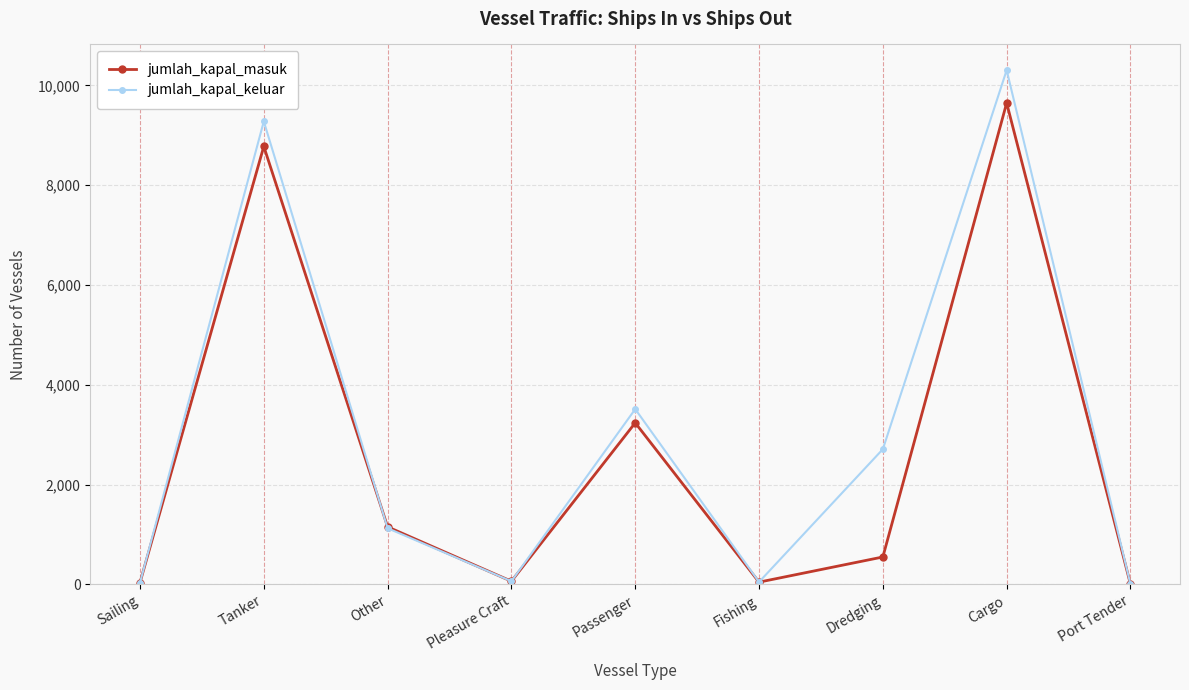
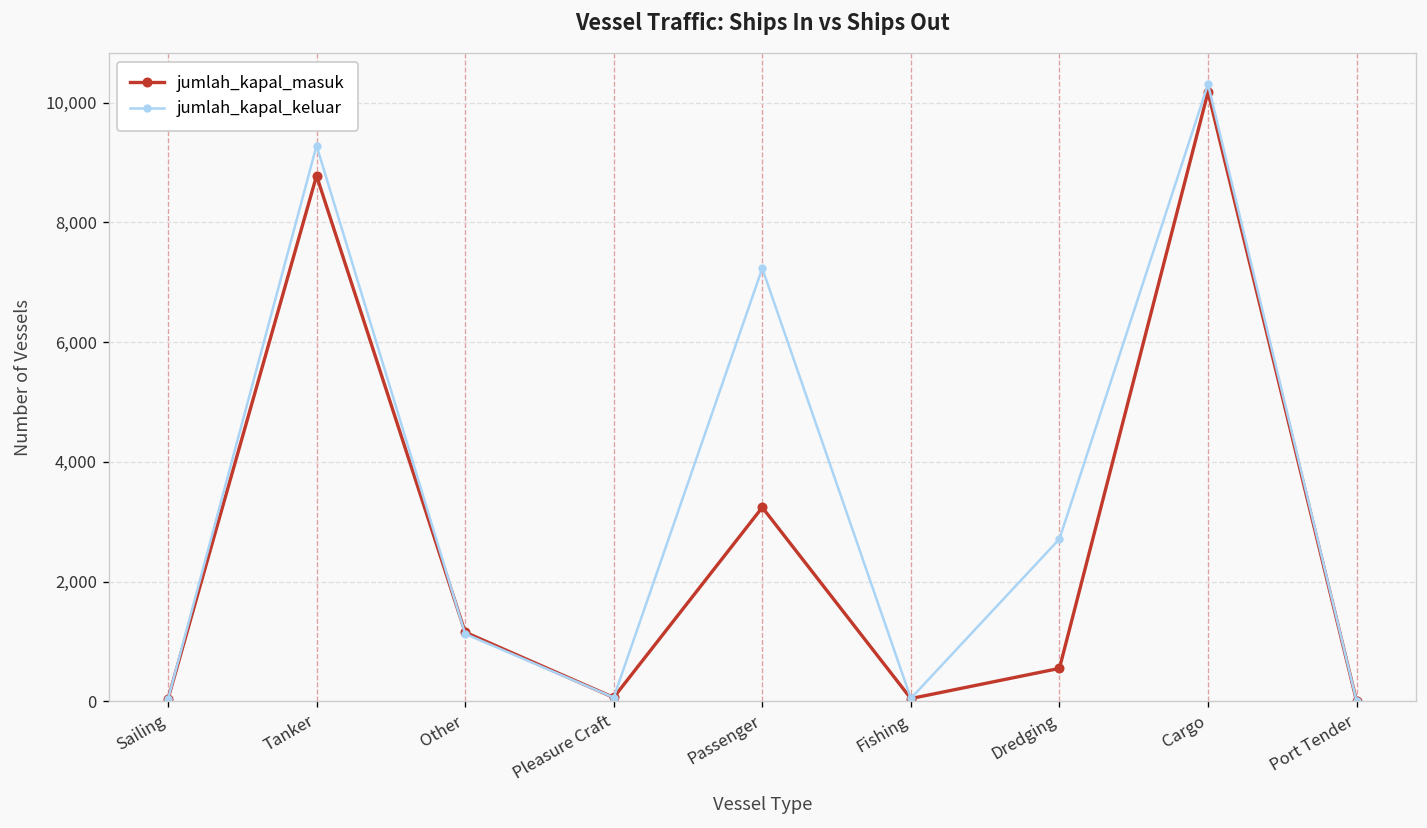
jumlah_kapal_keluar, Passenger: 3,500 -> 7,200
jumlah_kapal_masuk, Cargo: 9,600 -> 10,200
